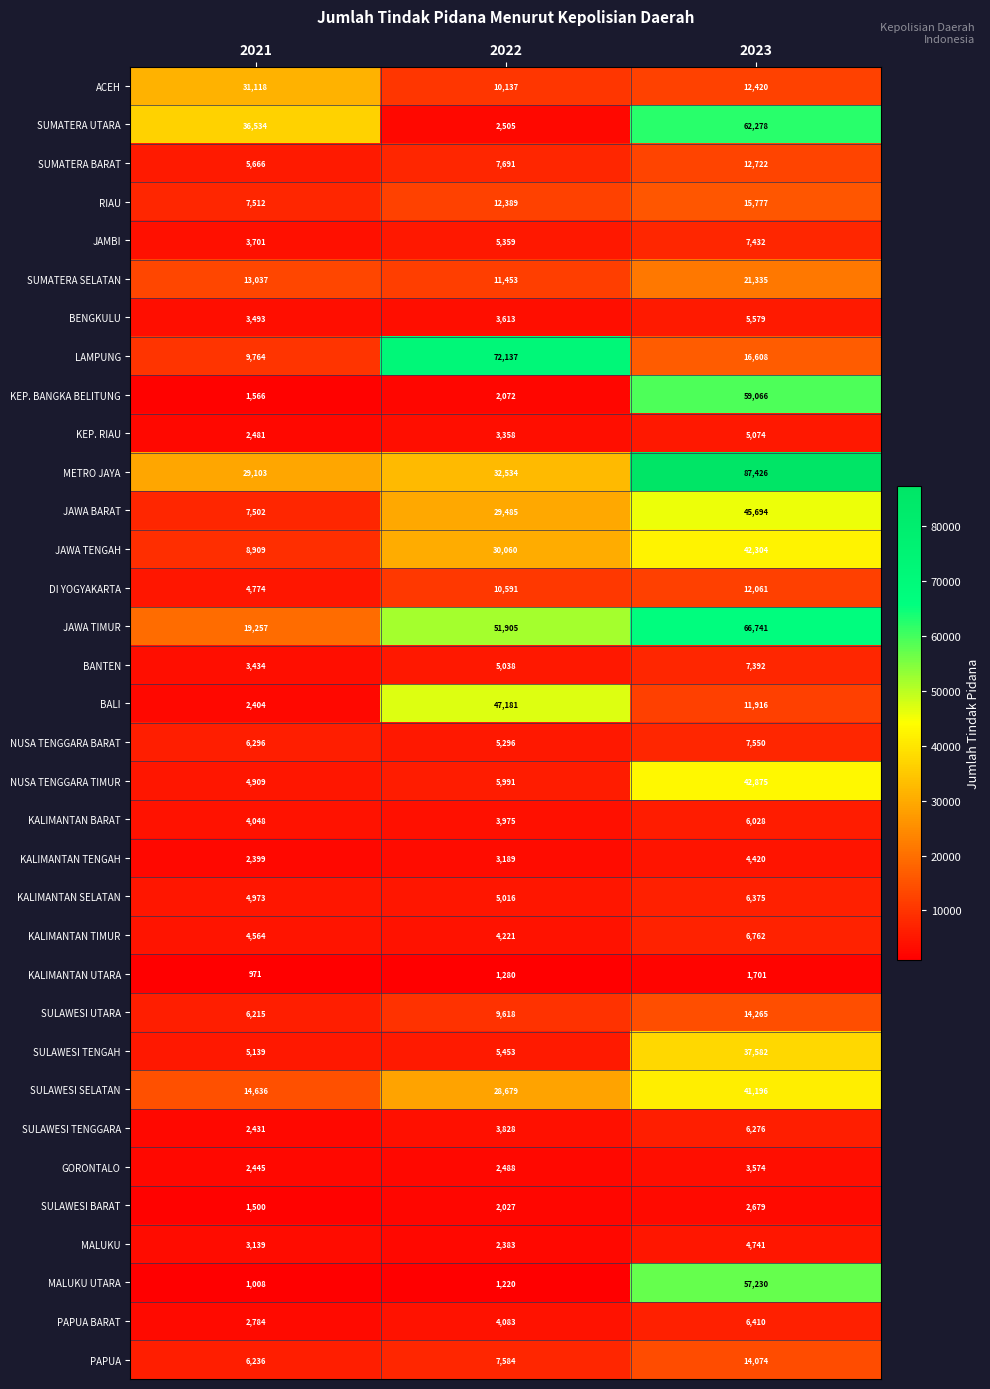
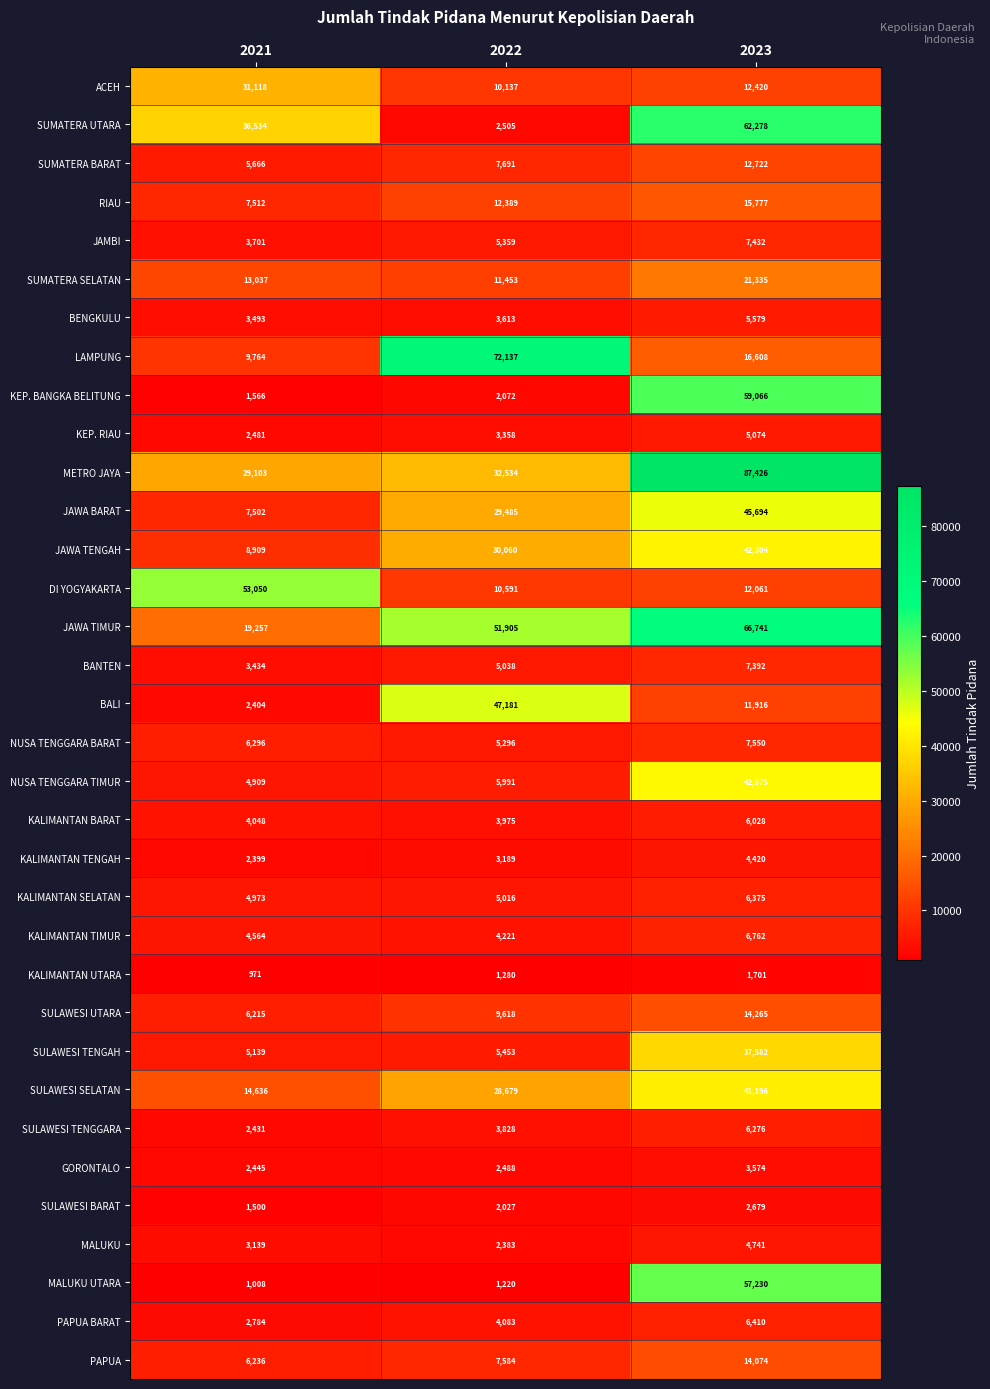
DI YOGYAKARTA, 2021: 4,774 -> 53,050
